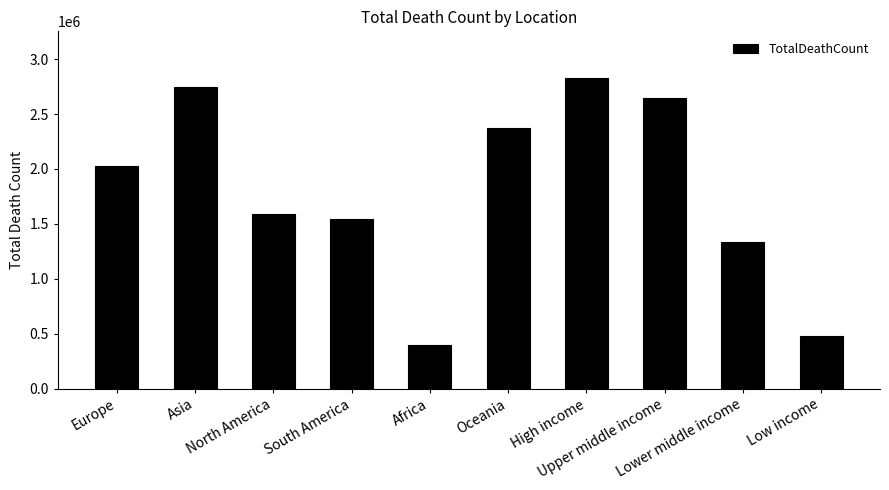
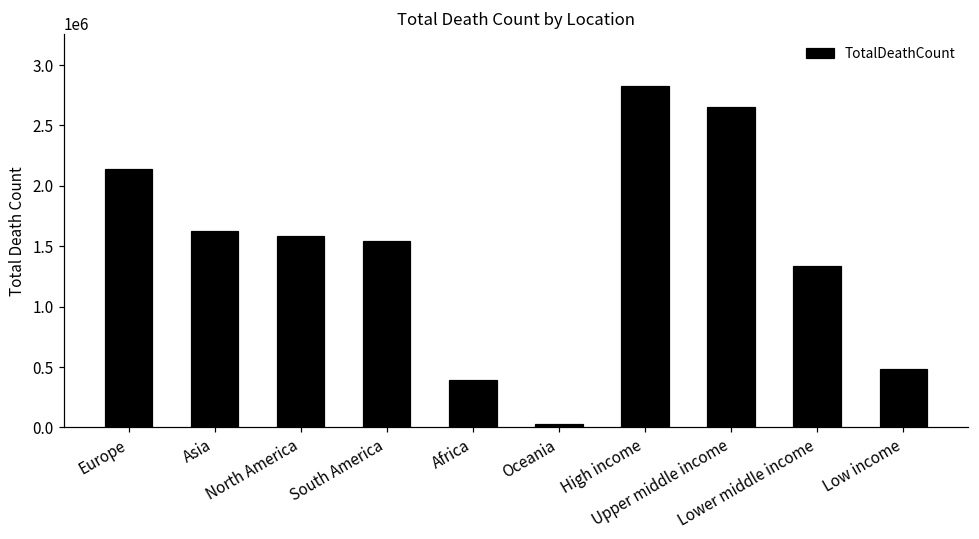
Europe: 2020000 -> 2140000
Asia: 2750000 -> 1620000
Oceania: 2370000 -> 30000
